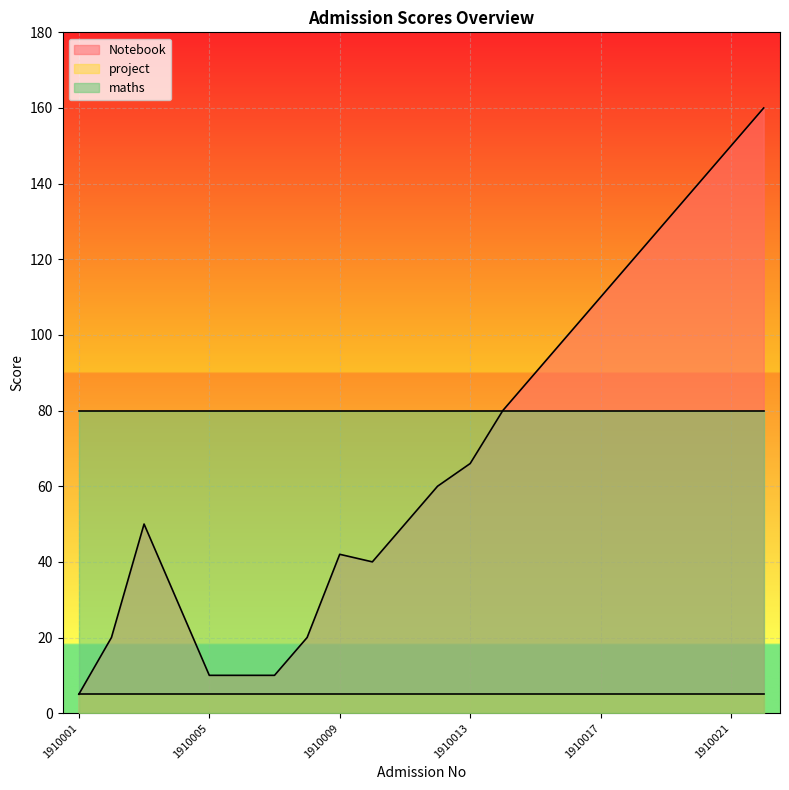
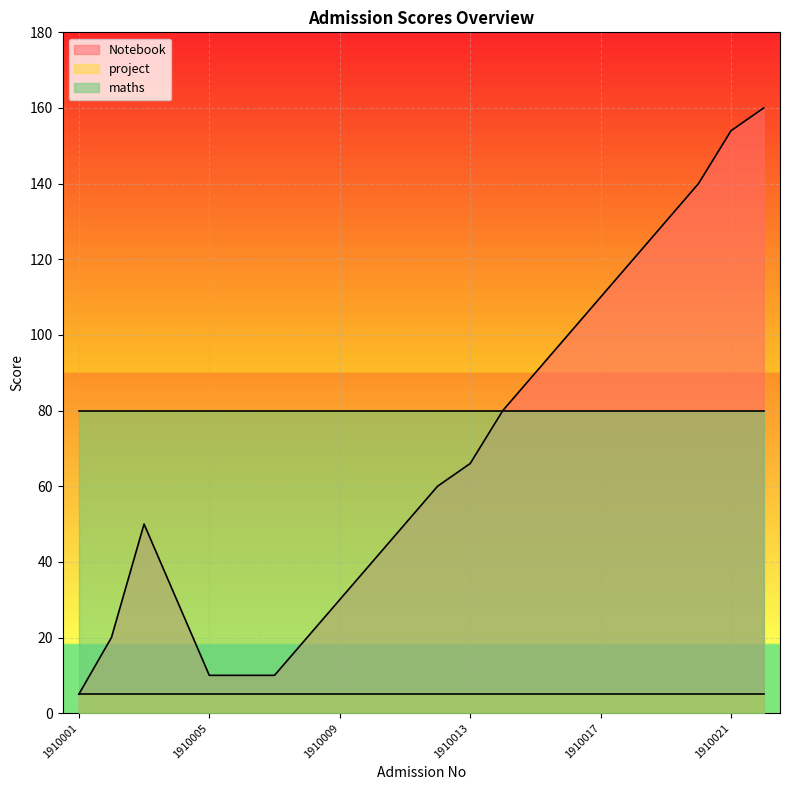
Notebook, 1910009: 42 -> 30
Notebook, 1910021: 150 -> 154
